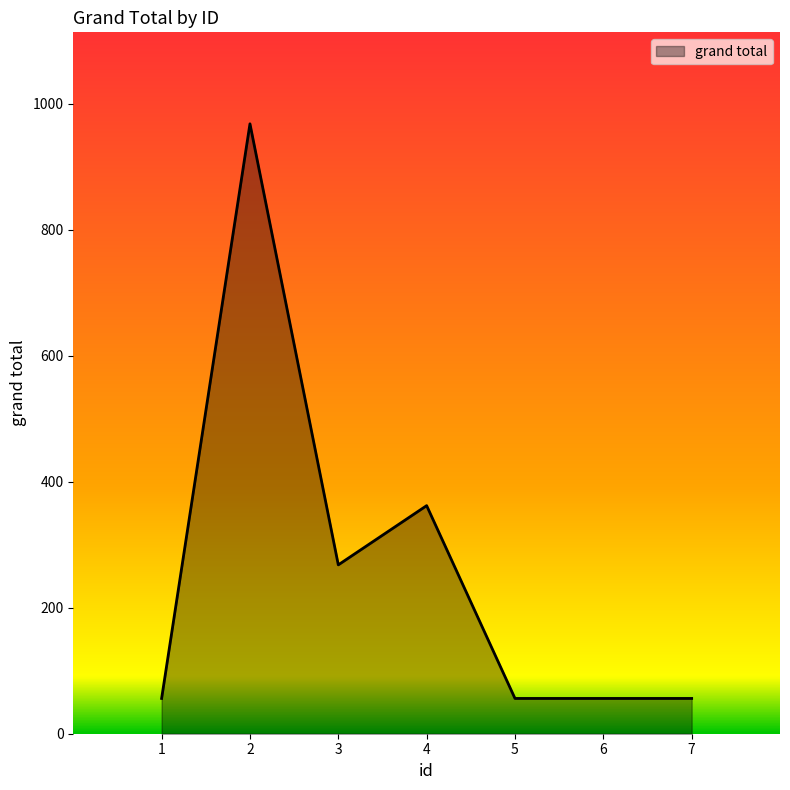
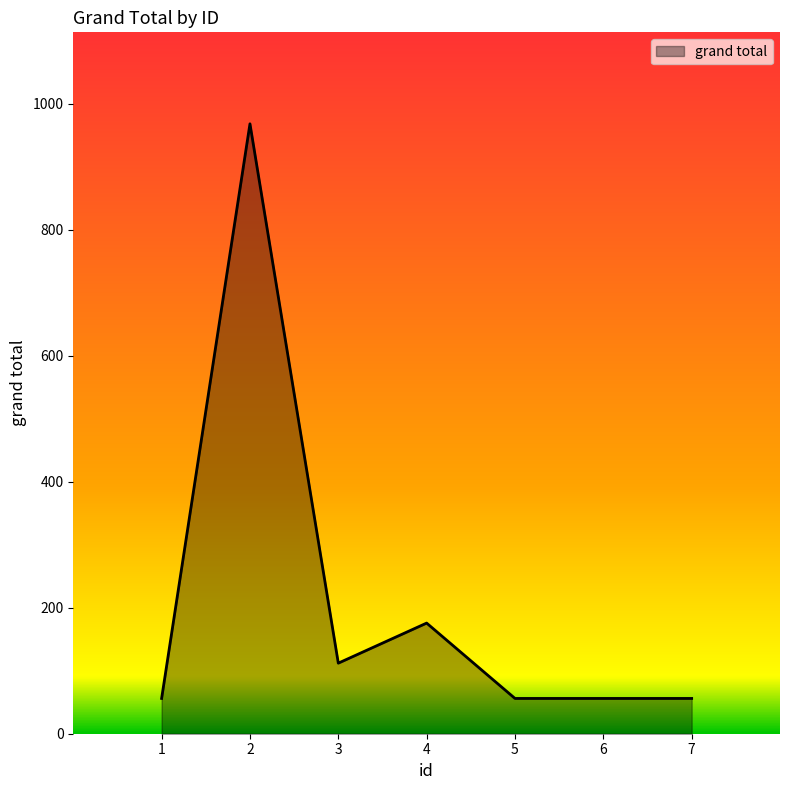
3: 270 -> 110
4: 360 -> 180
